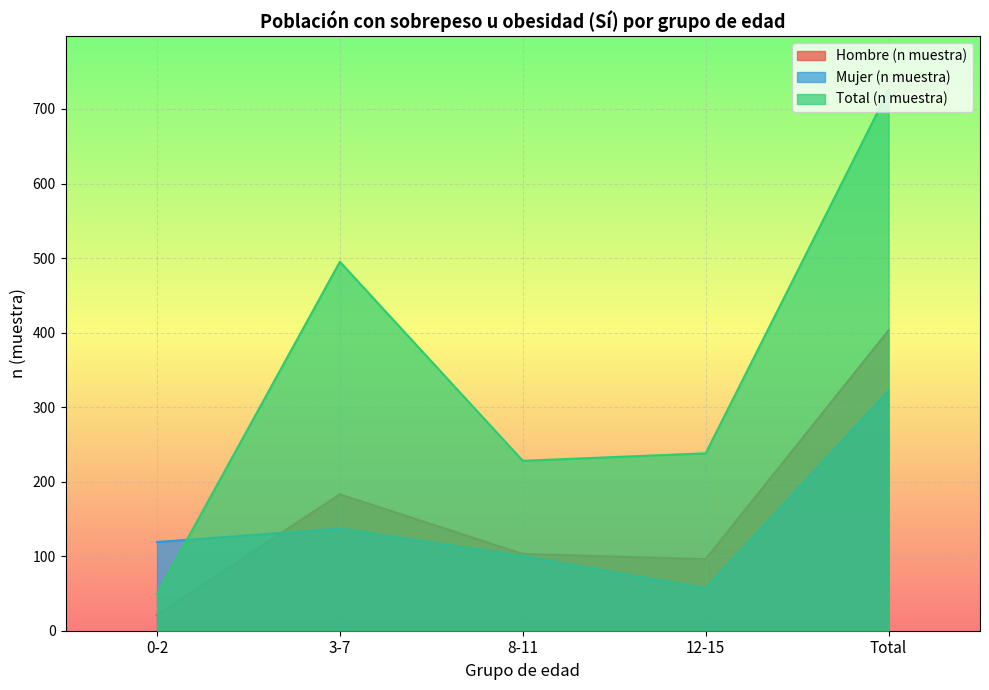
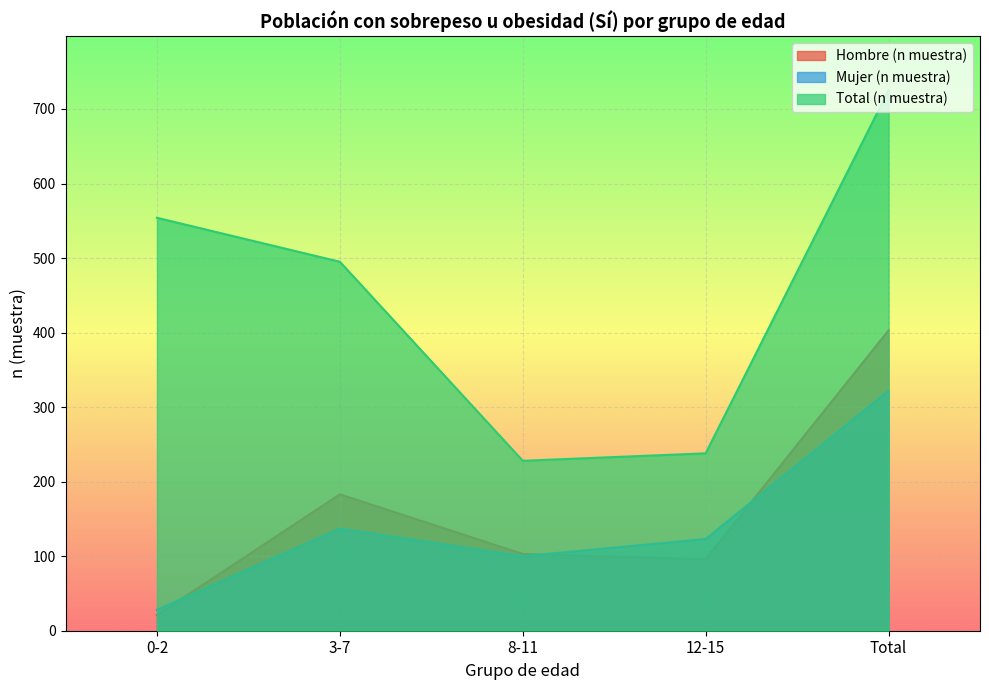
Mujer (n muestra), 0-2: 120 -> 30
Total (n muestra), 0-2: 50 -> 550
Mujer (n muestra), 12-15: 60 -> 120
